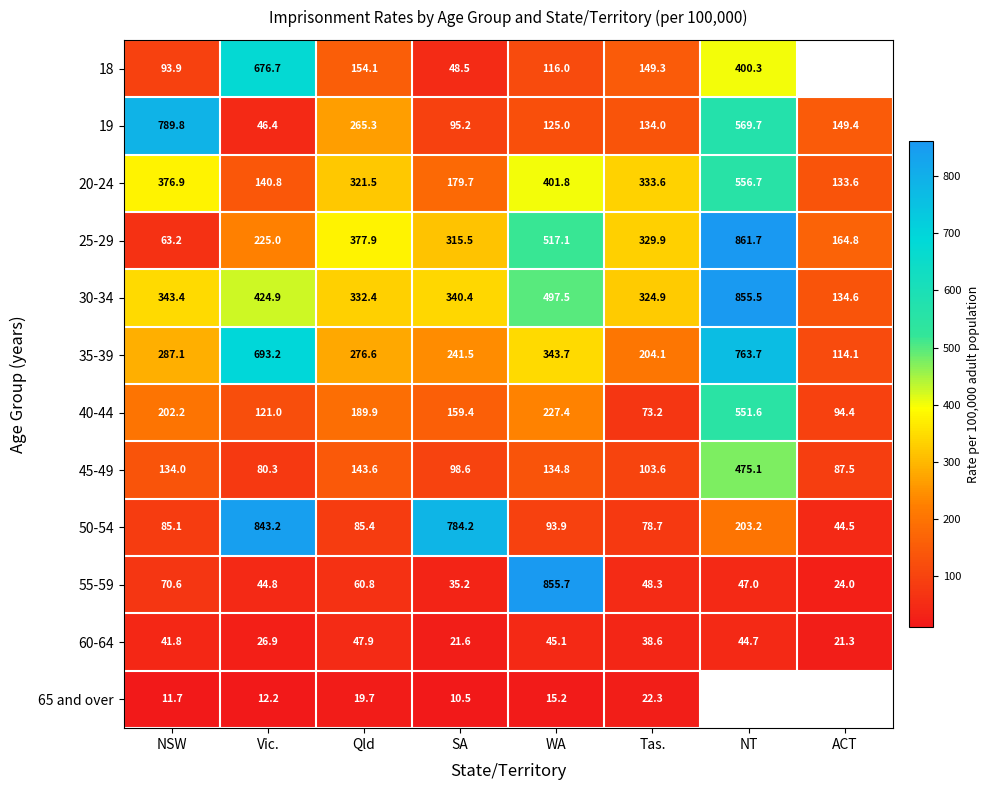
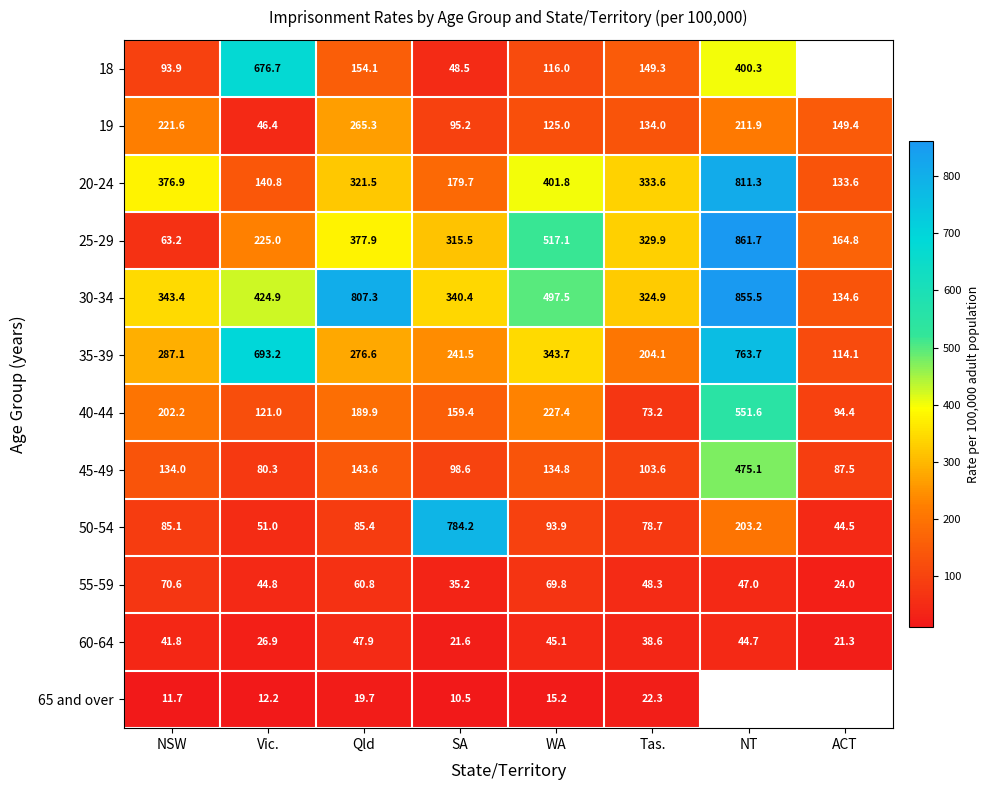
19, NSW: 789.8 -> 221.6
19, NT: 569.7 -> 211.9
20-24, NT: 556.7 -> 811.3
30-34, Qld: 332.4 -> 807.3
50-54, Vic.: 843.2 -> 51.0
55-59, WA: 855.7 -> 69.8
